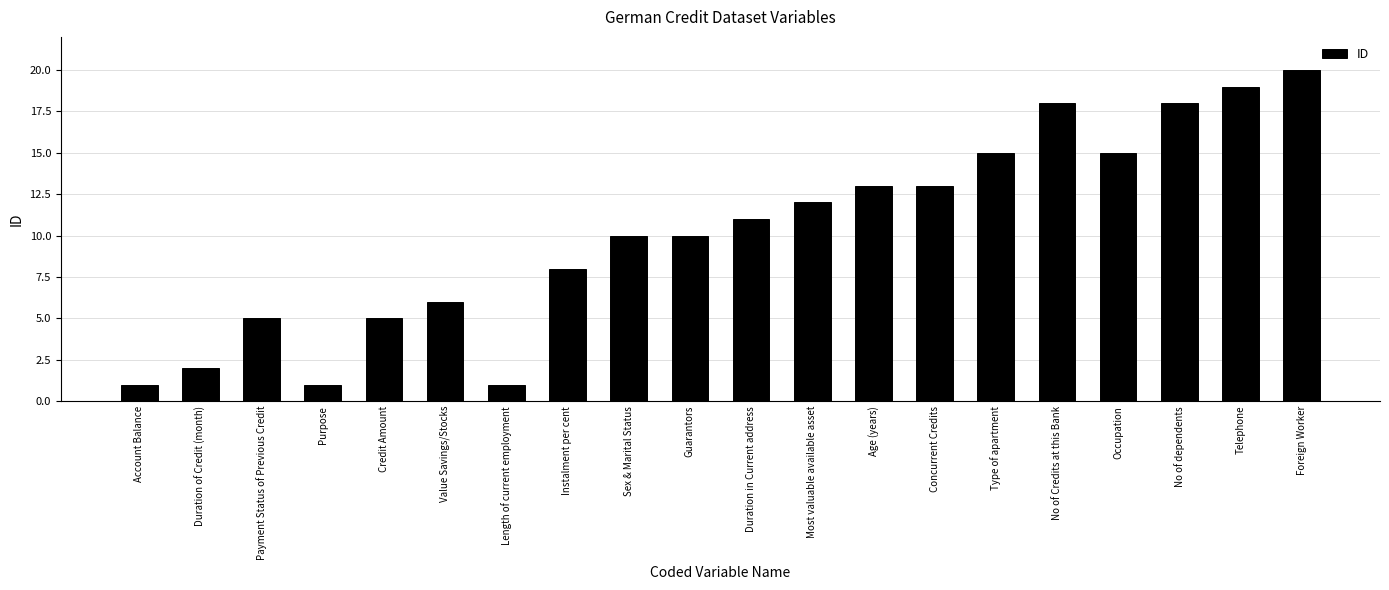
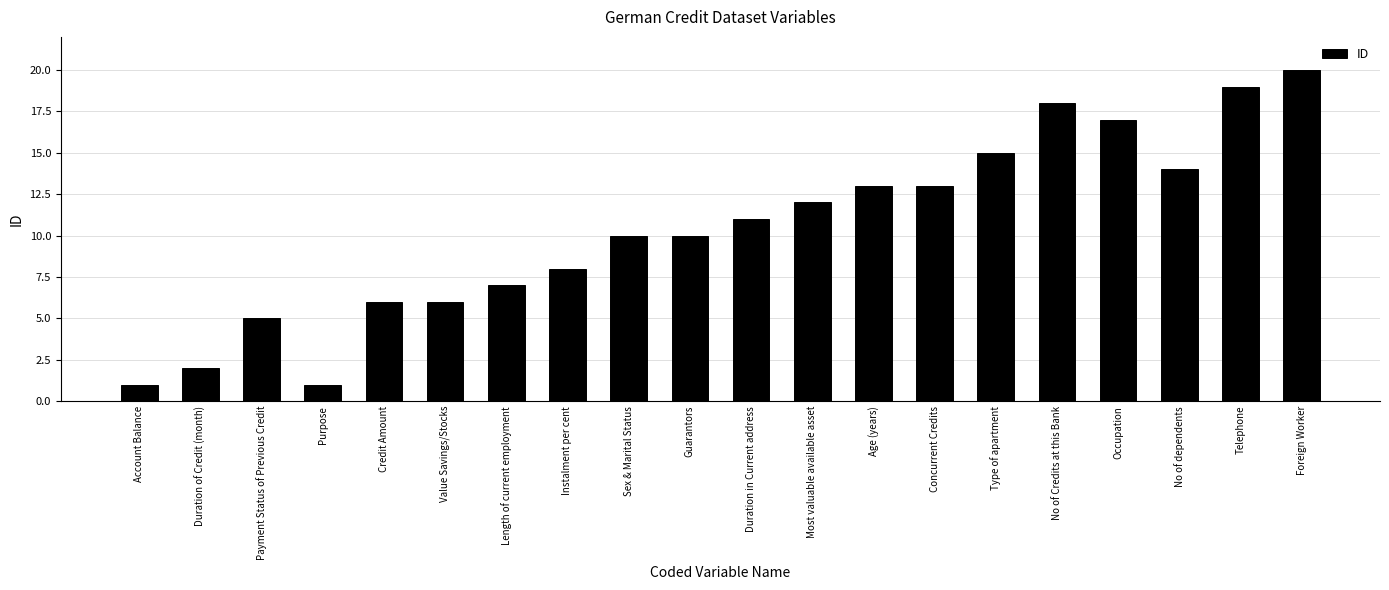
Credit Amount: 5 -> 6
Length of current employment: 1 -> 7
Occupation: 15 -> 17
No of dependents: 18 -> 14
